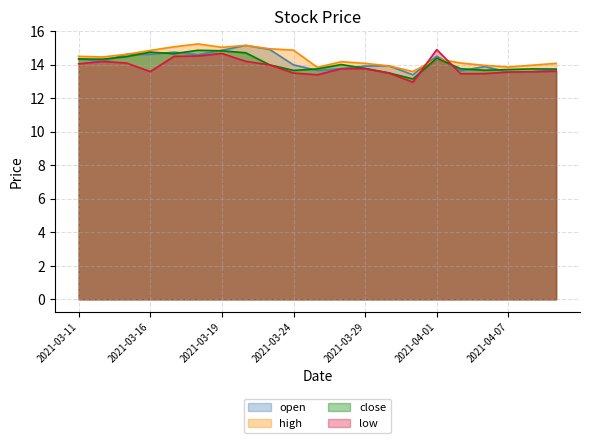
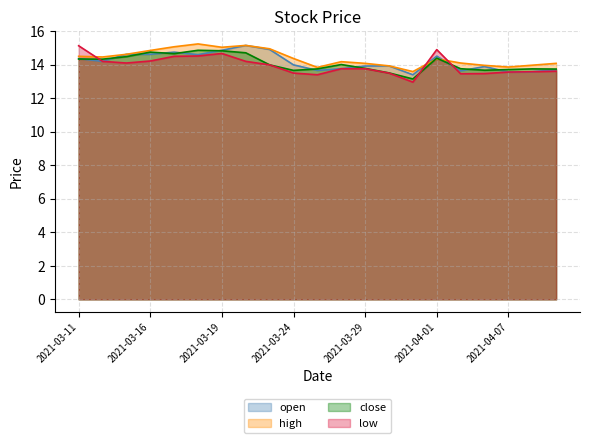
low, 2021-03-11: 14.1 -> 15.1
low, 2021-03-16: 13.6 -> 14.2
high, 2021-03-24: 14.9 -> 14.4
